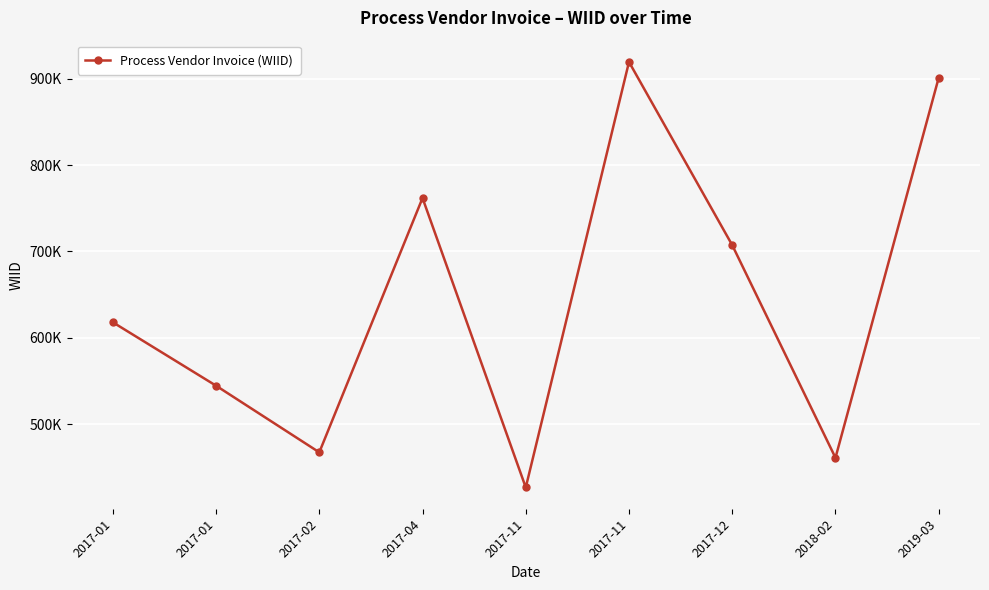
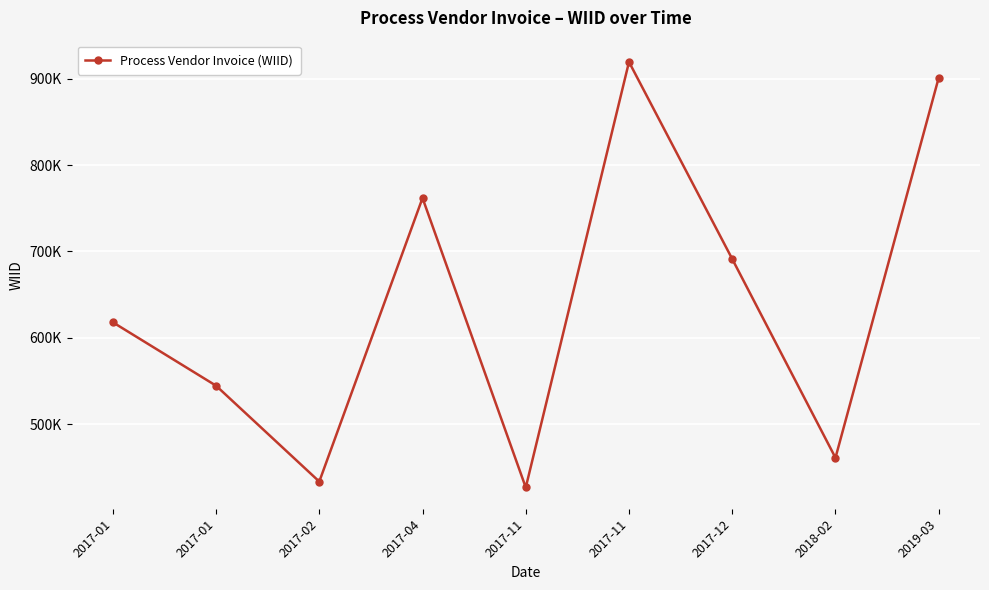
2017-02: 470000 -> 430000
2017-12: 710000 -> 690000
